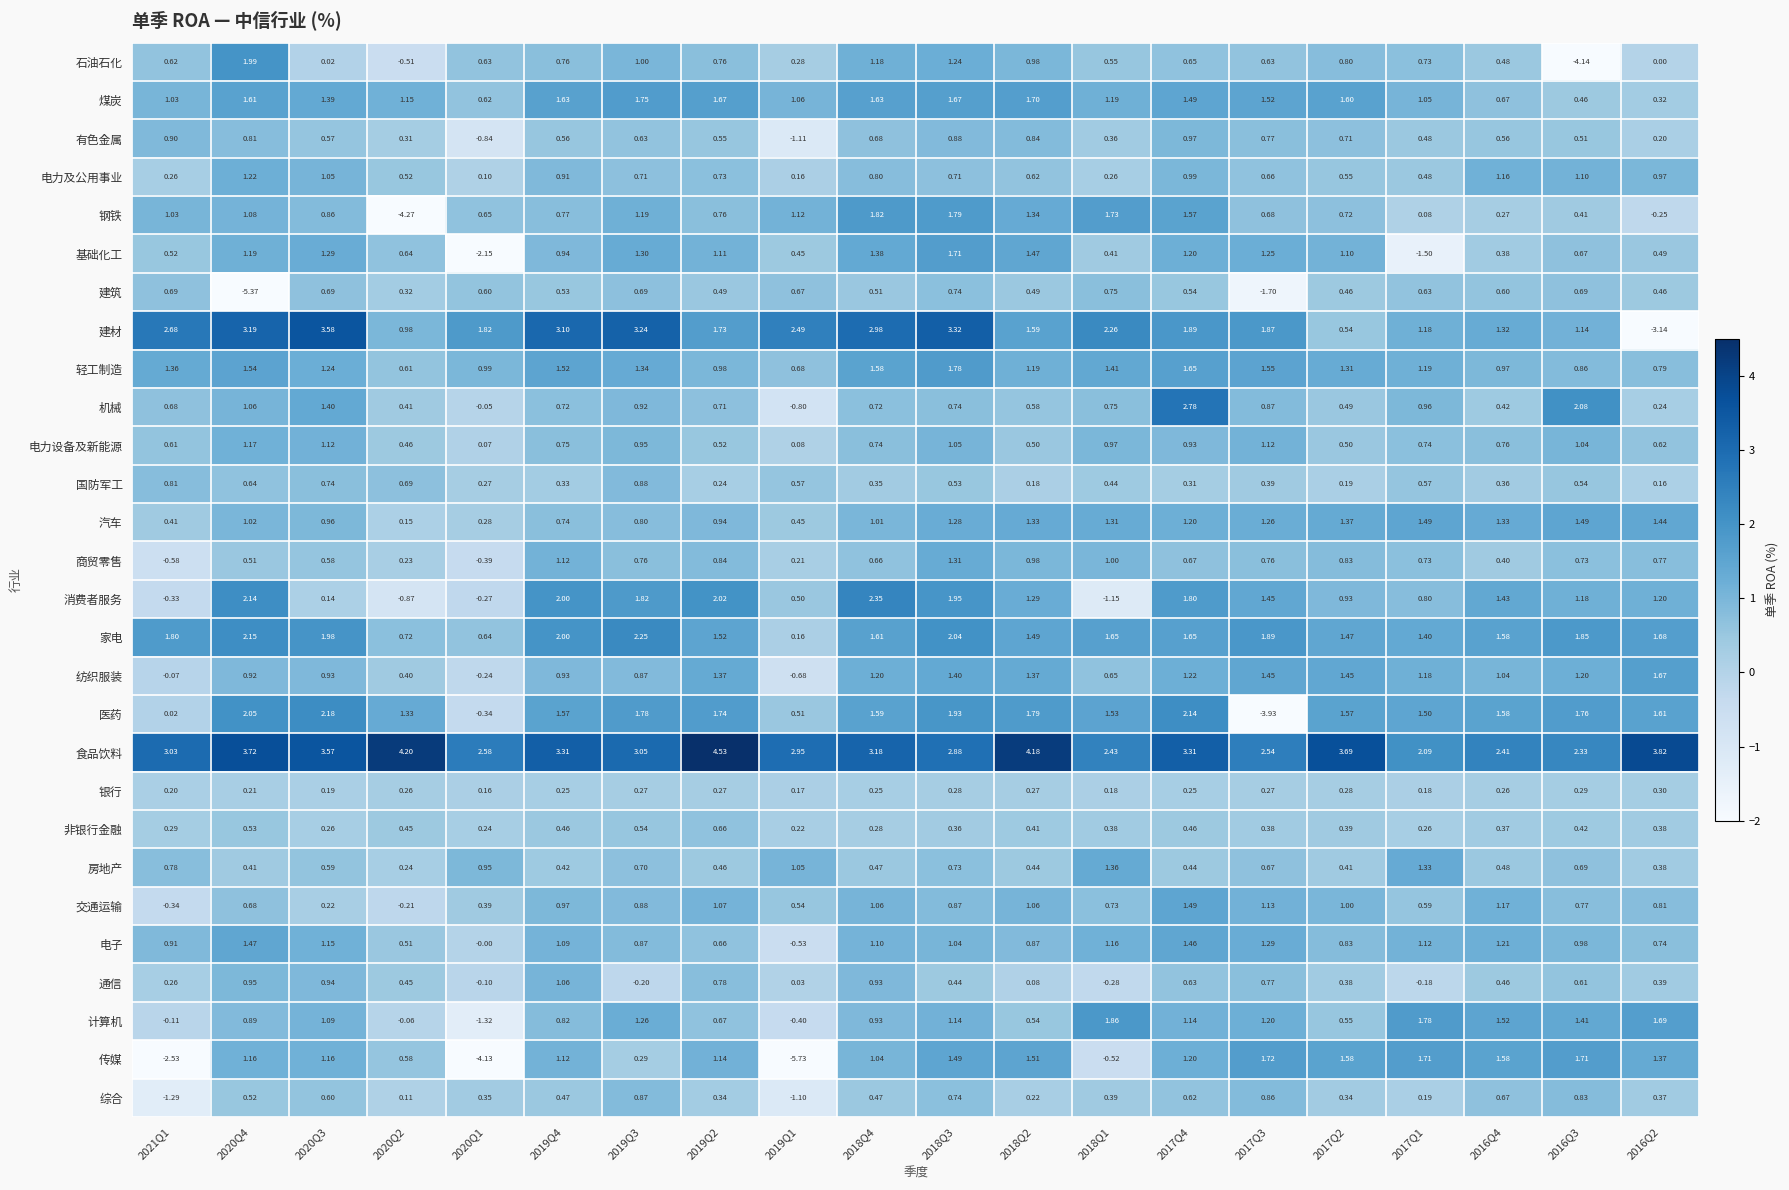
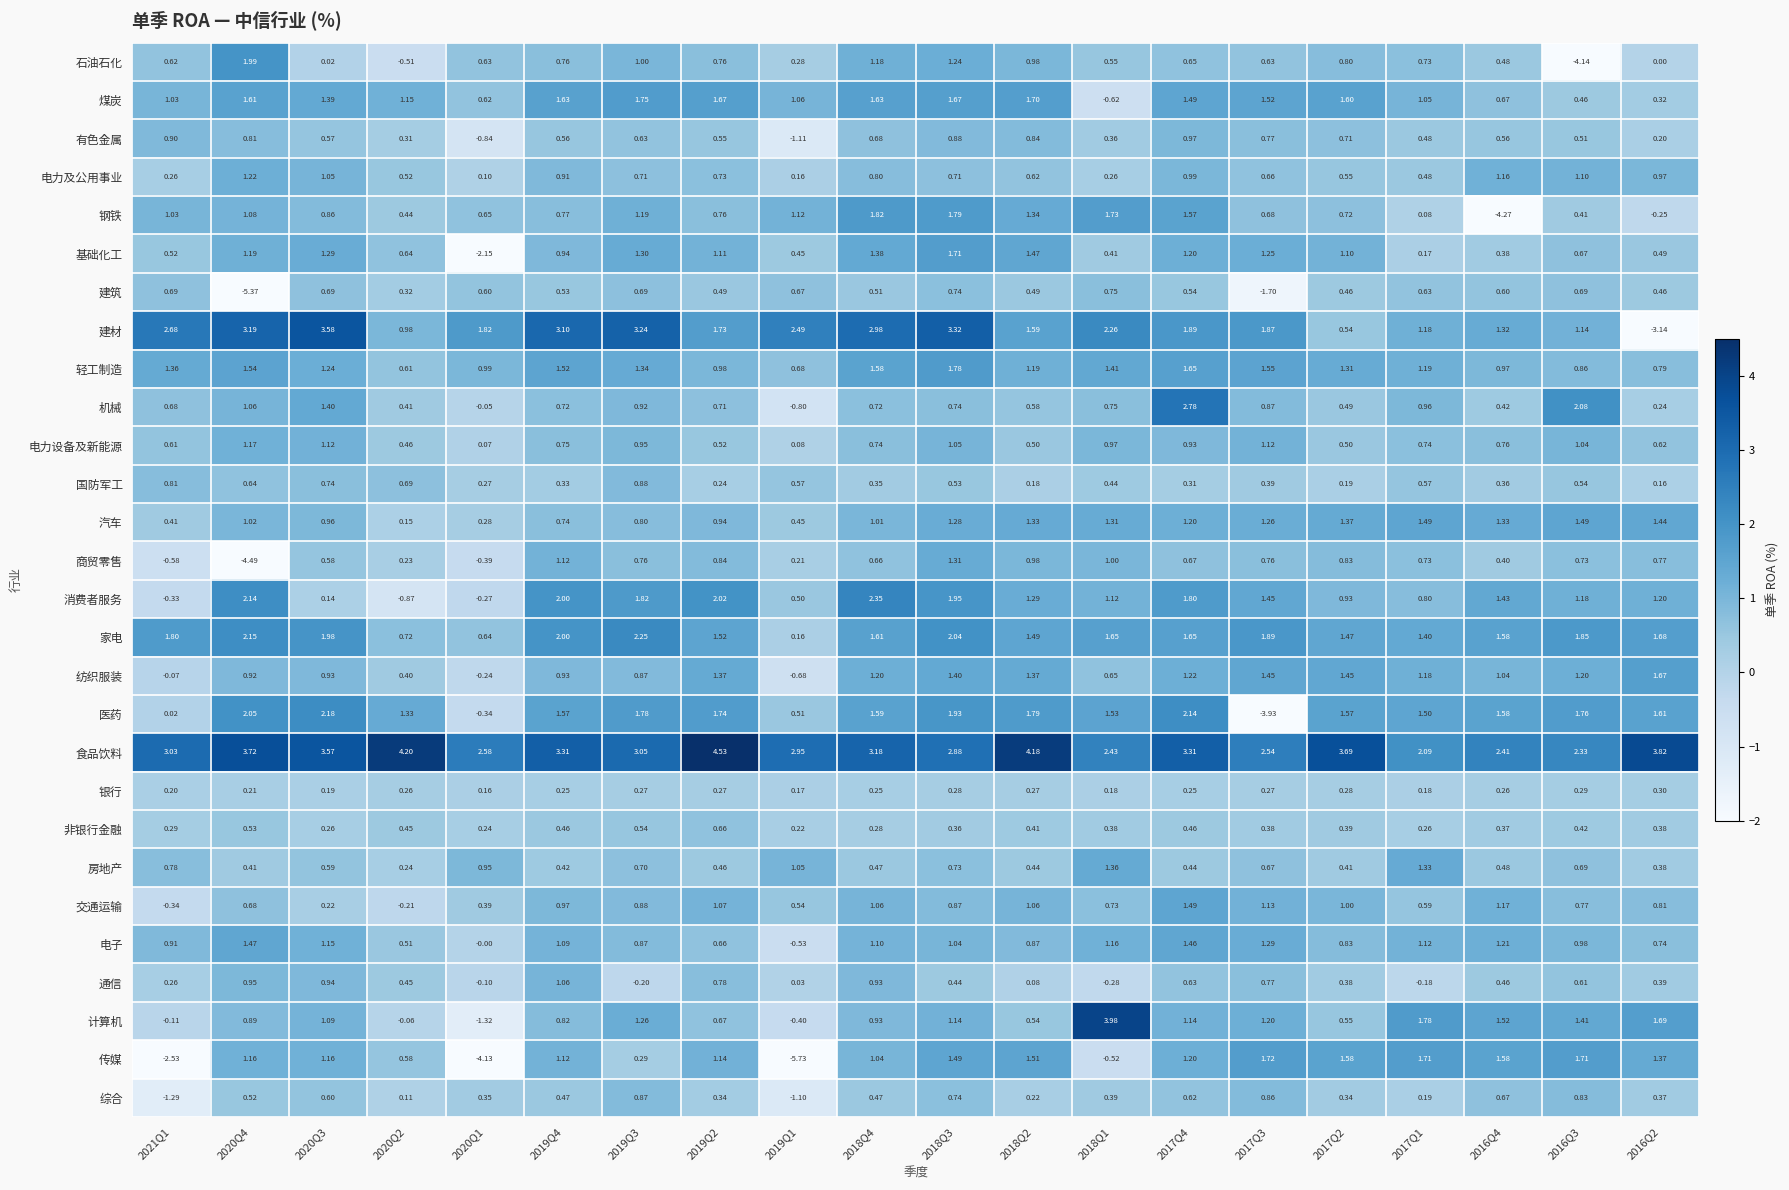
煤炭, 2018Q1: 1.19 -> -0.62
钢铁, 2020Q2: -4.27 -> 0.44
钢铁, 2016Q4: 0.27 -> -4.27
基础化工, 2017Q1: -1.50 -> 0.17
商贸零售, 2020Q4: 0.51 -> -4.49
消费者服务, 2018Q1: -1.15 -> 1.12
计算机, 2018Q1: 1.86 -> 3.98
